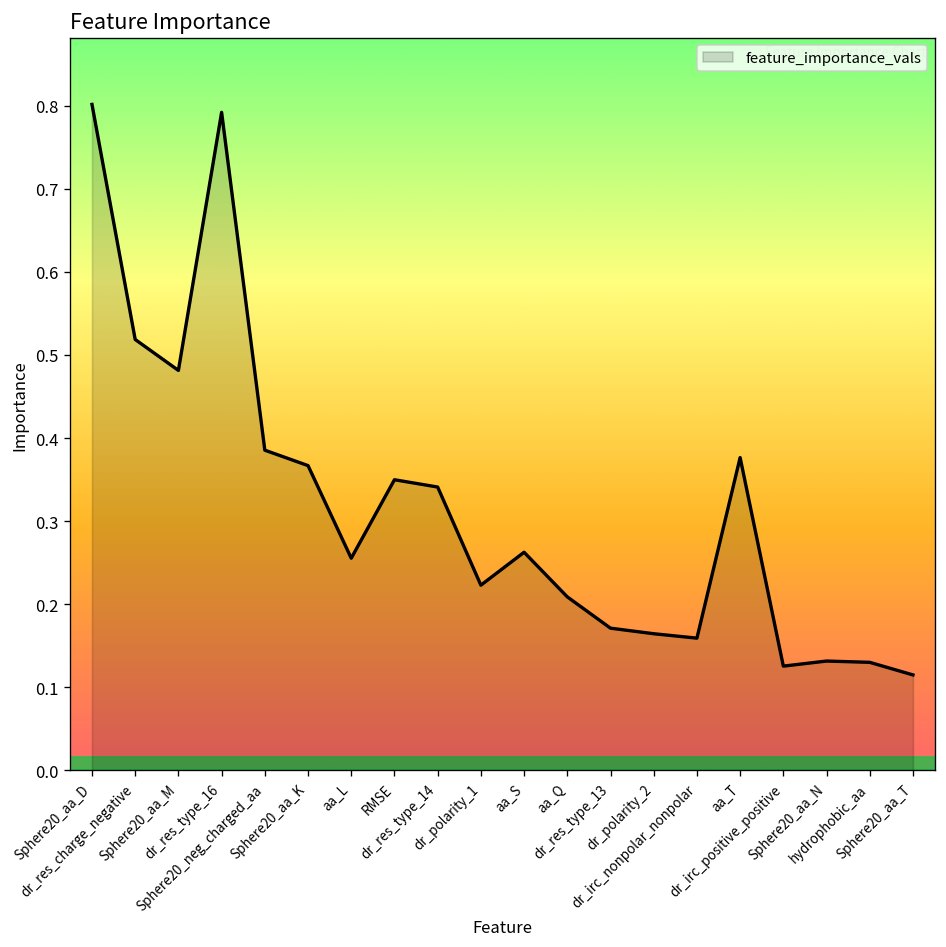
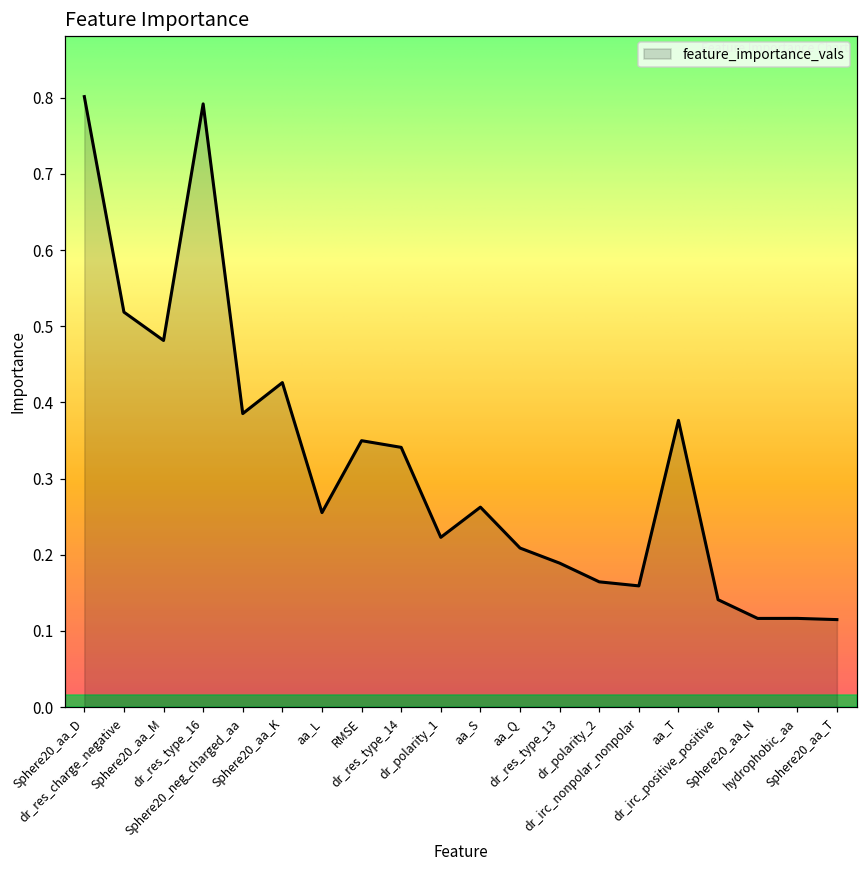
Sphere20_aa_K: 0.37 -> 0.43
dr_res_type_13: 0.17 -> 0.19
dr_irc_positive_positive: 0.13 -> 0.14
Sphere20_aa_N: 0.13 -> 0.12
hydrophobic_aa: 0.13 -> 0.12
